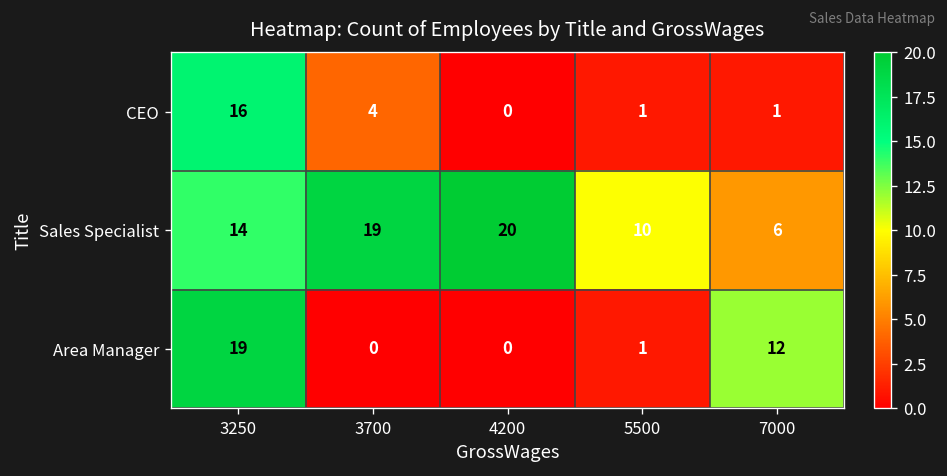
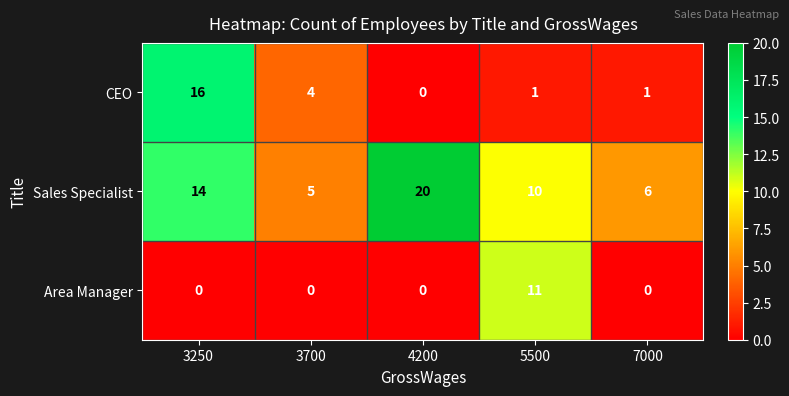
Sales Specialist, 3700: 19 -> 5
Area Manager, 3250: 19 -> 0
Area Manager, 5500: 1 -> 11
Area Manager, 7000: 12 -> 0
